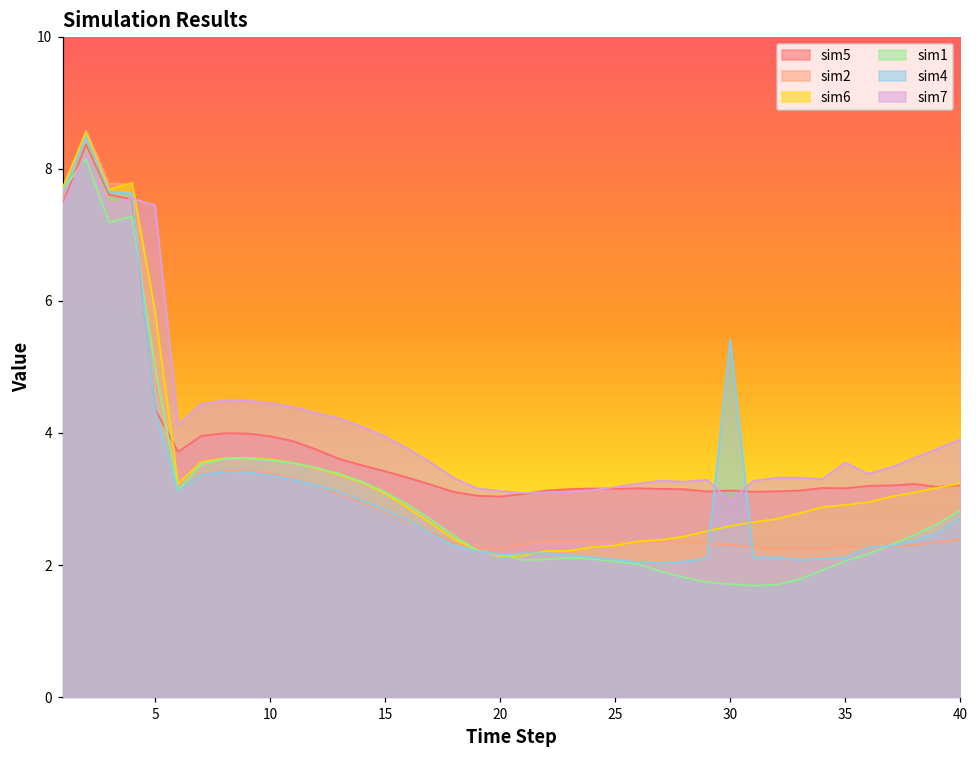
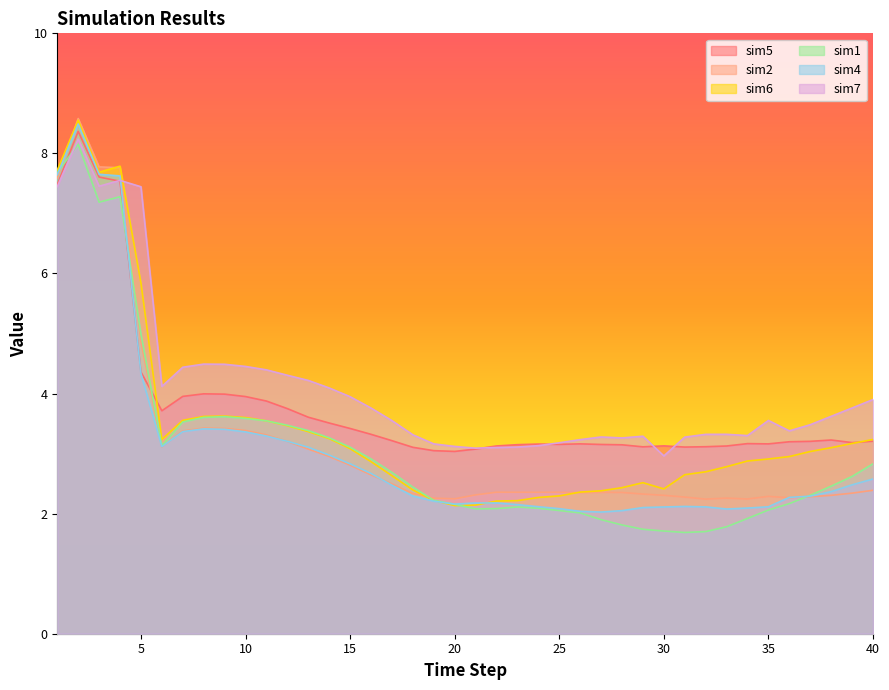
sim6, 30: 2.6 -> 2.4
sim4, 30: 5.4 -> 2.1
sim4, 40: 2.7 -> 2.6
